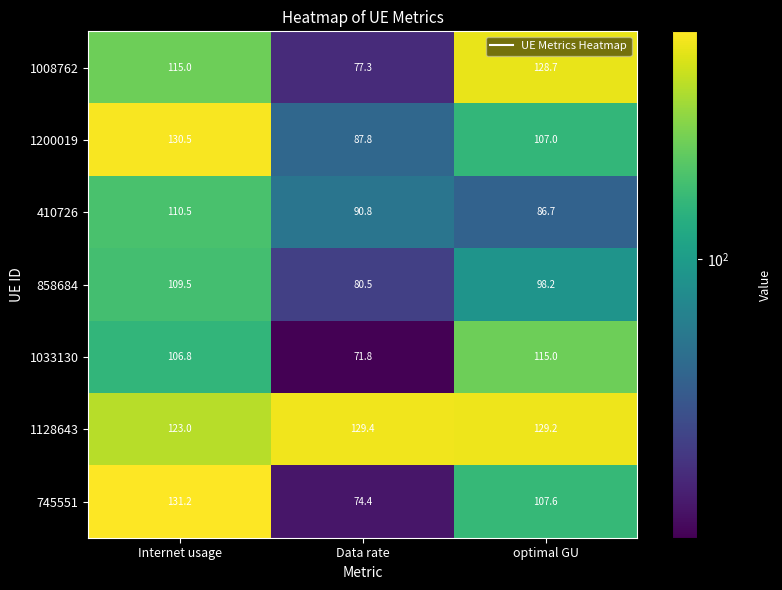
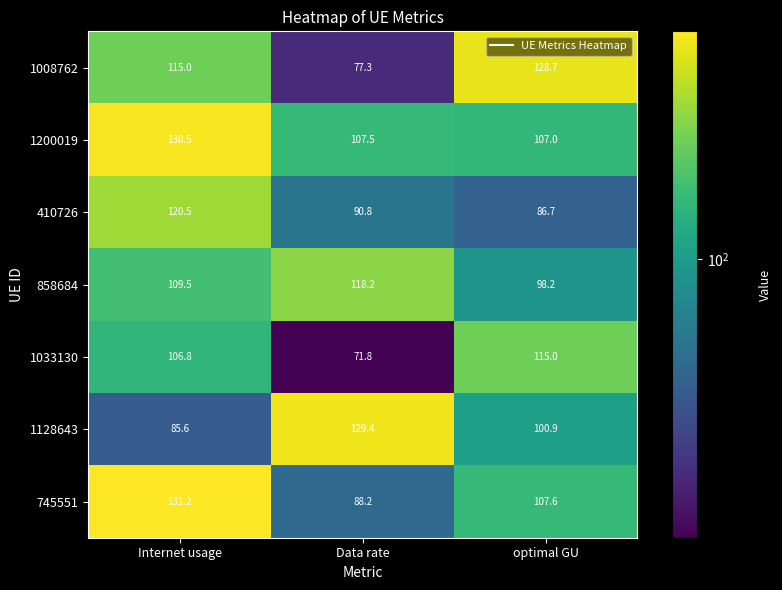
1200019, Data rate: 87.8 -> 107.5
410726, Internet usage: 110.5 -> 120.5
858684, Data rate: 80.5 -> 118.2
1128643, Internet usage: 123.0 -> 85.6
1128643, optimal GU: 129.2 -> 100.9
745551, Data rate: 74.4 -> 88.2
